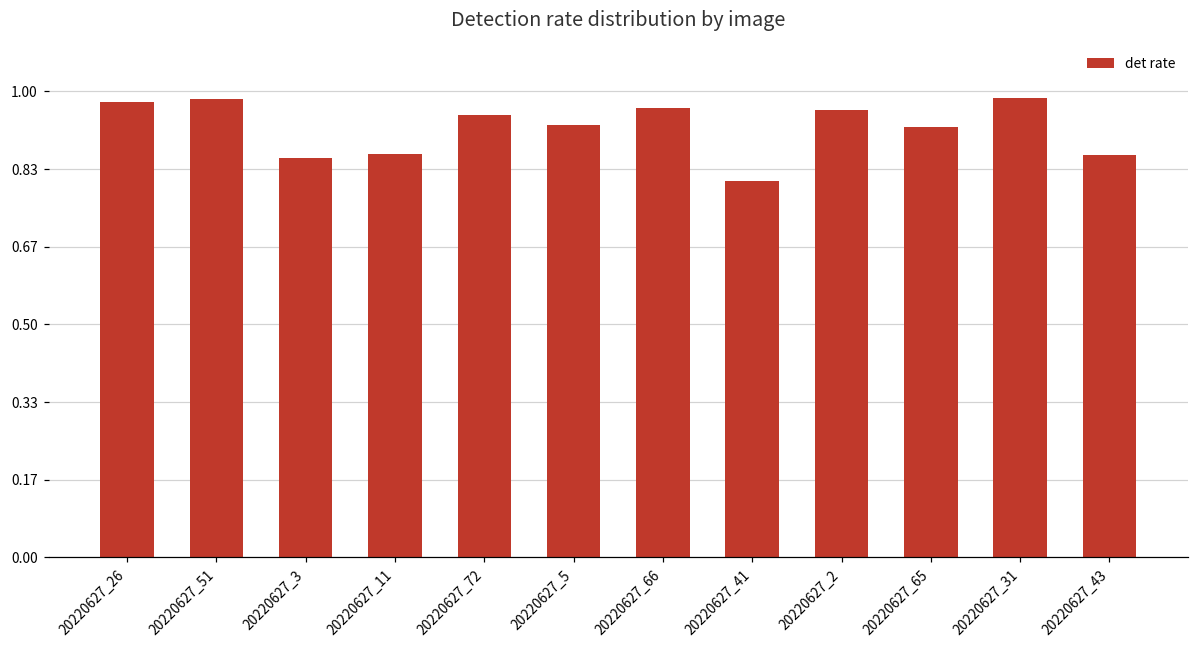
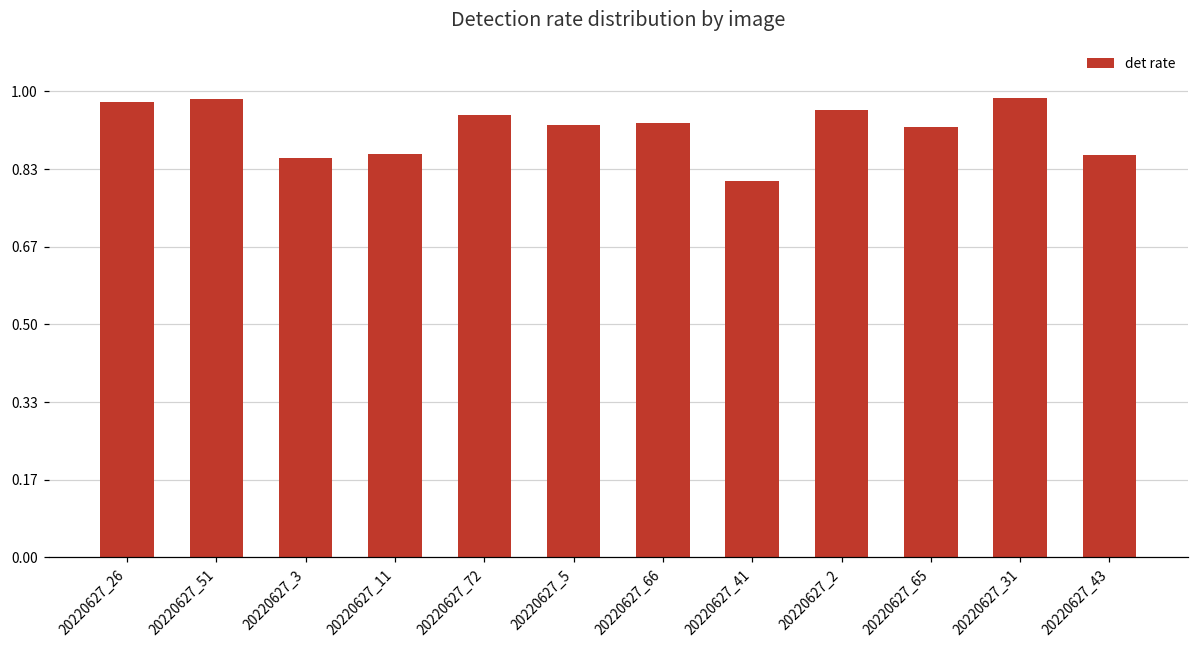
20220627_66: 0.96 -> 0.93
